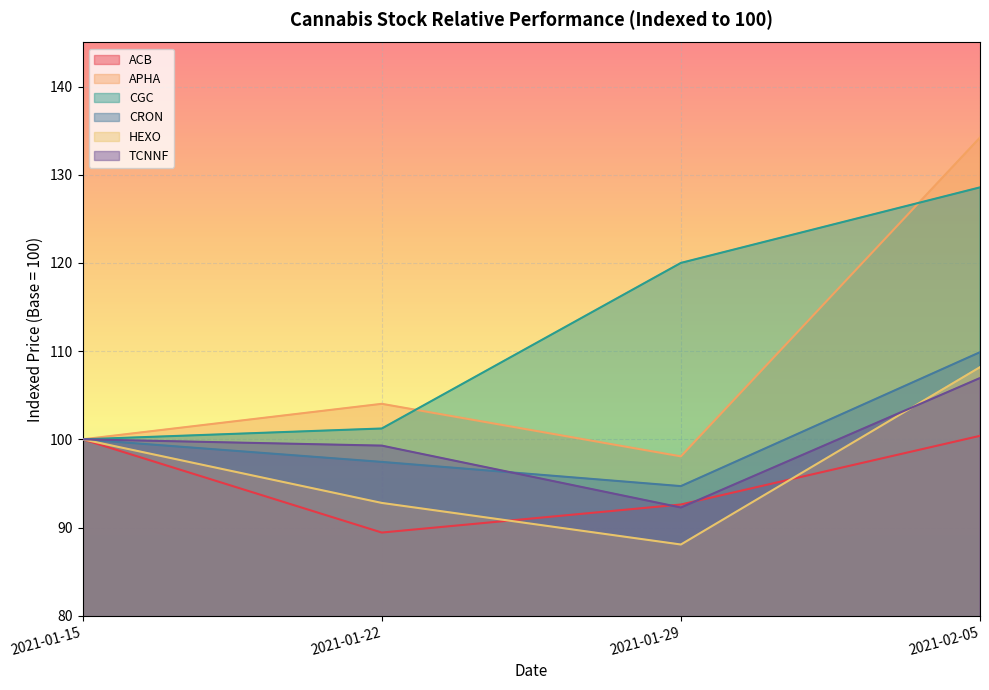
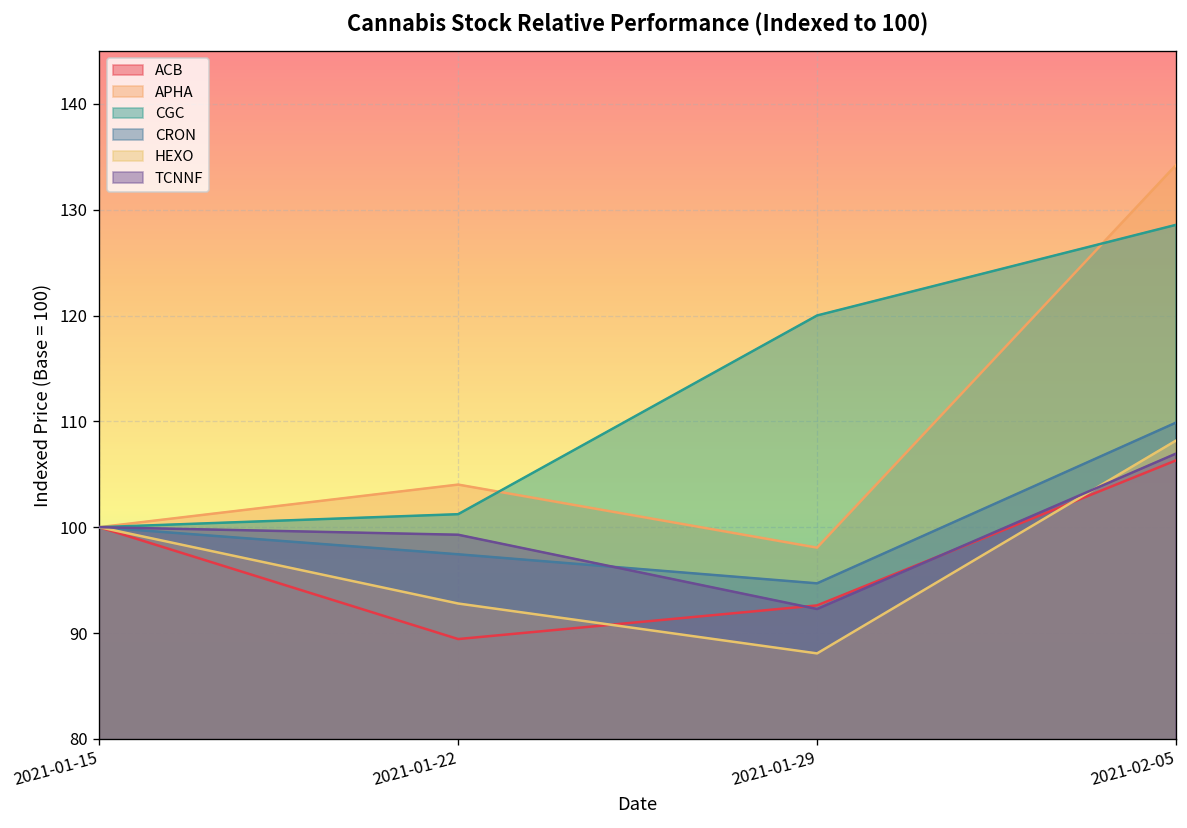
ACB, 2021-02-05: 100 -> 106
